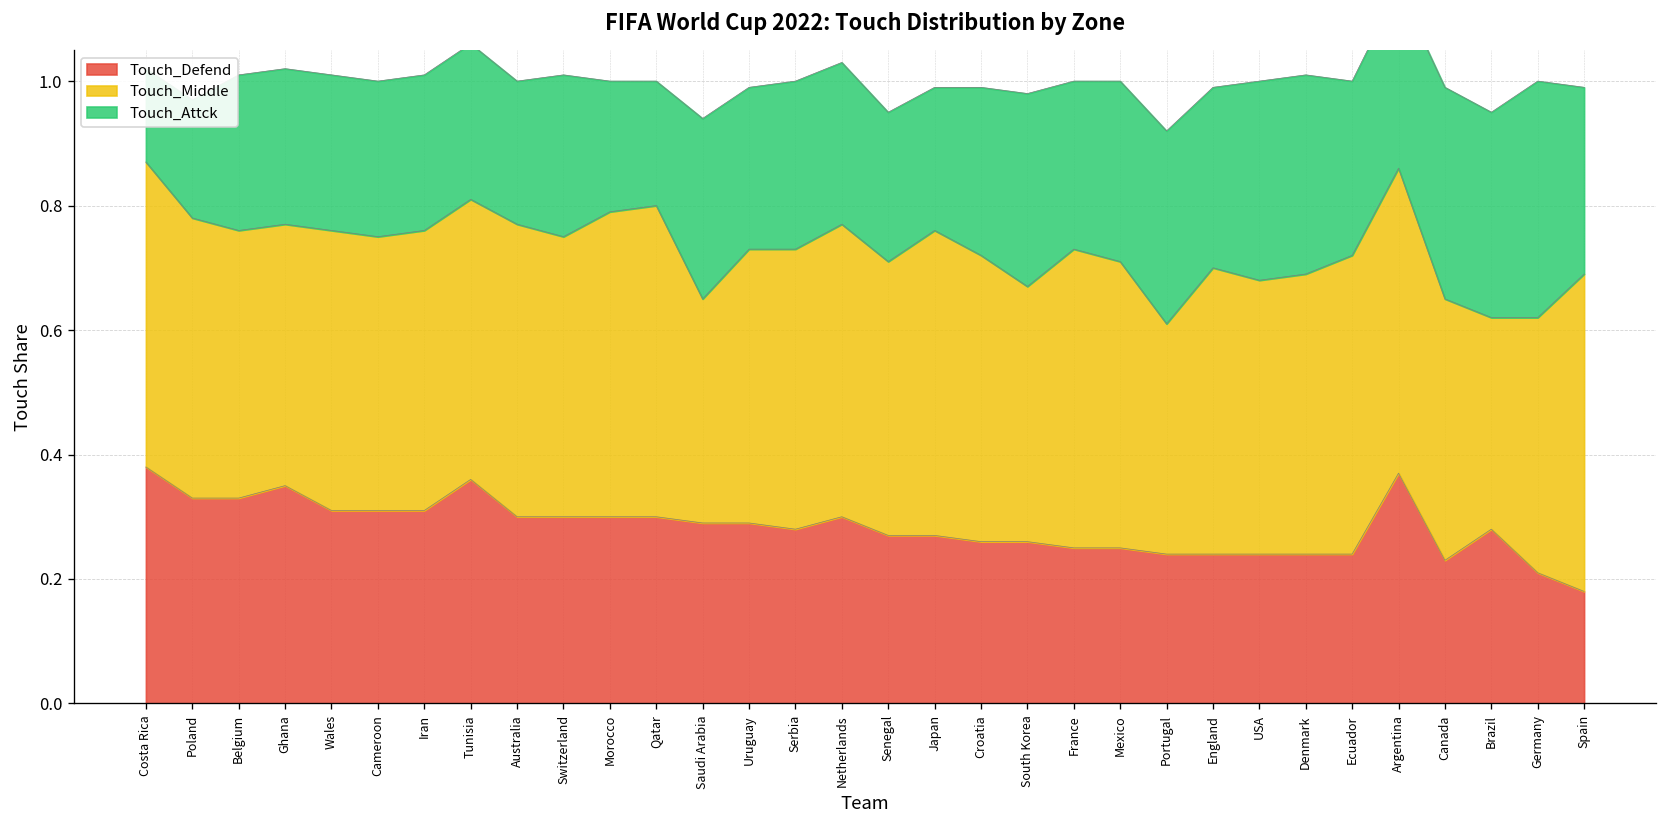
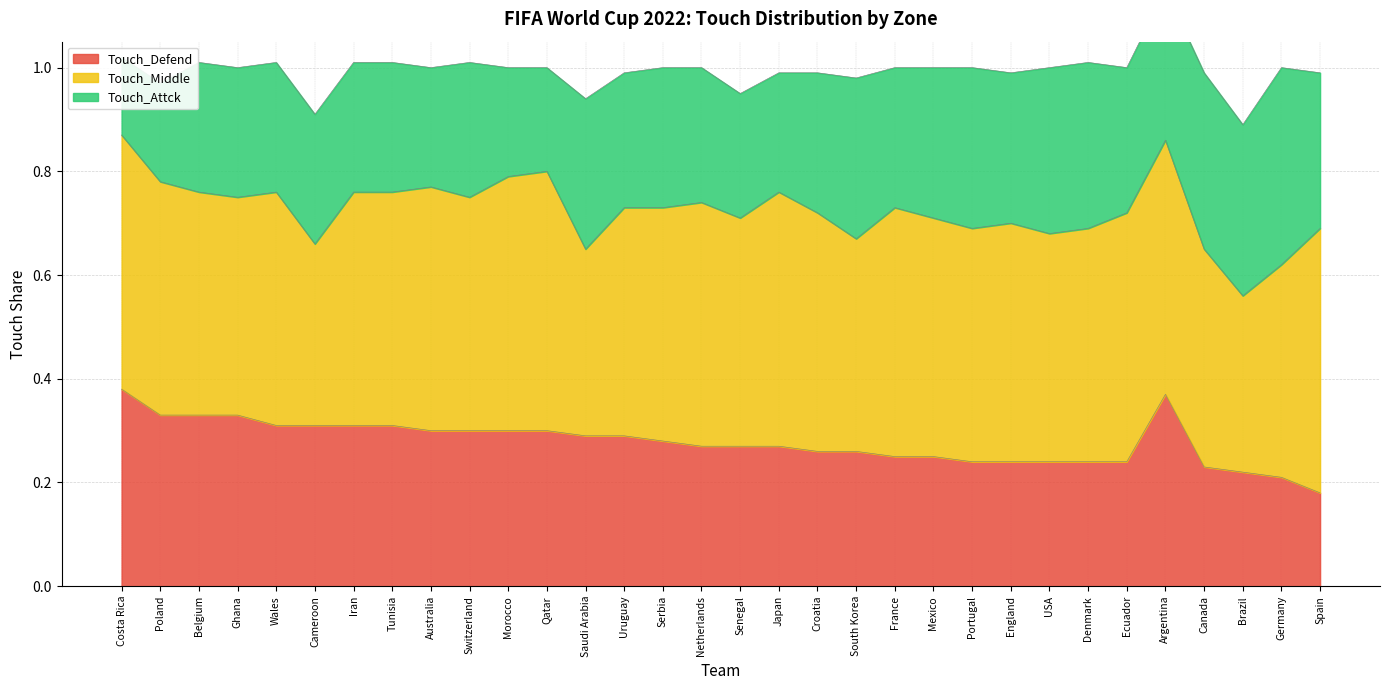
Touch_Defend, Ghana: 0.35 -> 0.33
Touch_Middle, Cameroon: 0.44 -> 0.35
Touch_Defend, Tunisia: 0.36 -> 0.31
Touch_Defend, Netherlands: 0.30 -> 0.27
Touch_Middle, Portugal: 0.37 -> 0.45
Touch_Defend, Brazil: 0.28 -> 0.22
